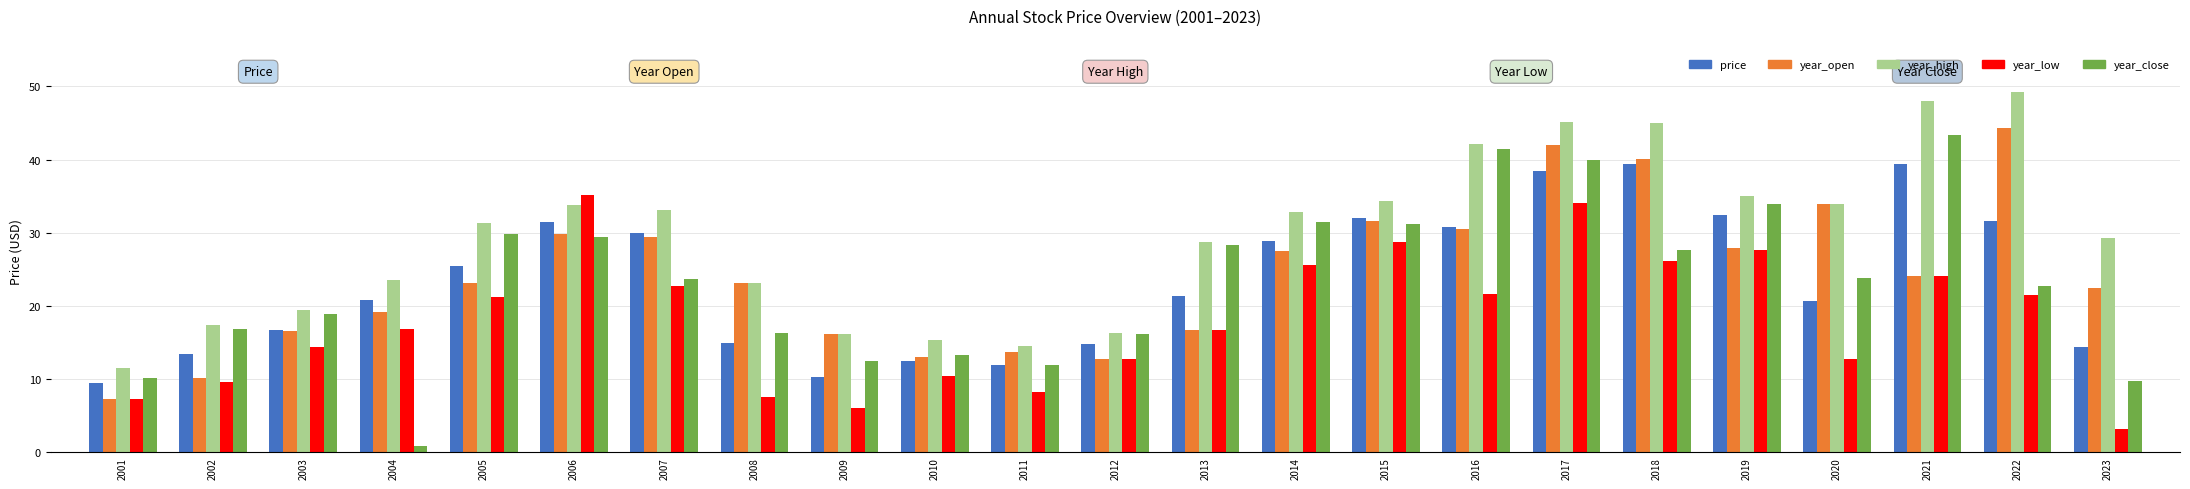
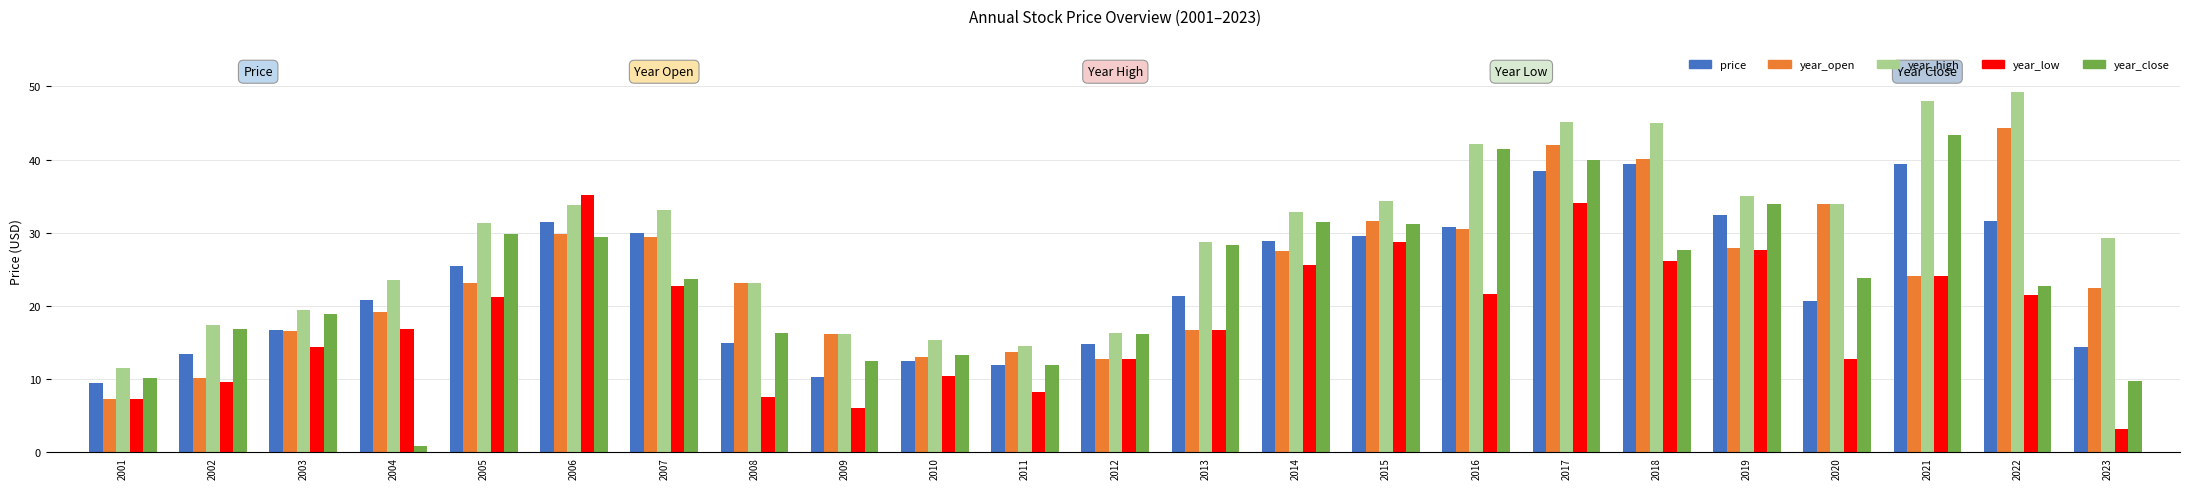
price, 2015: 32 -> 30
